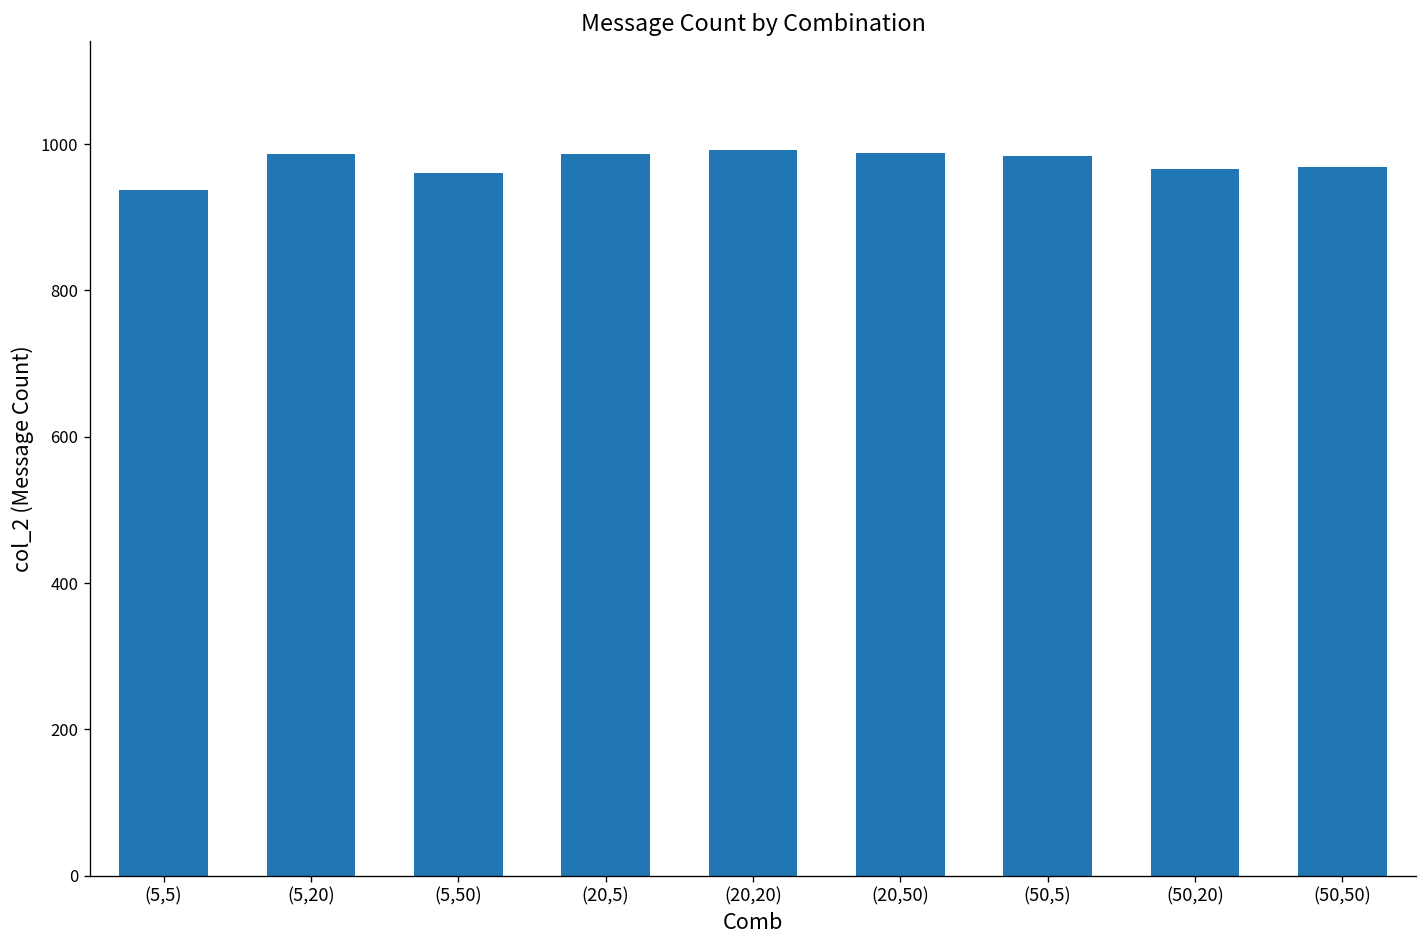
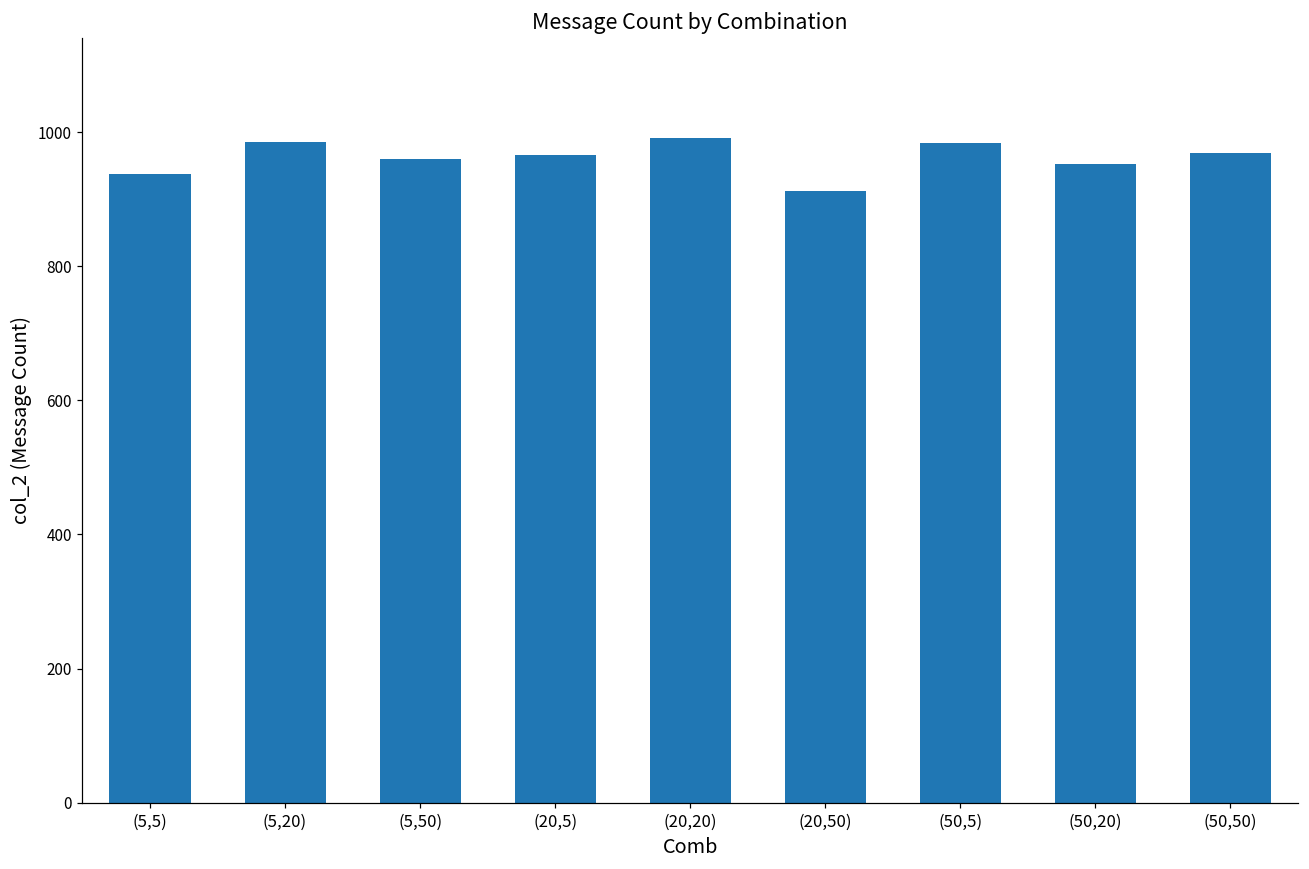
(20,5): 990 -> 970
(20,50): 990 -> 910
(50,20): 970 -> 950
